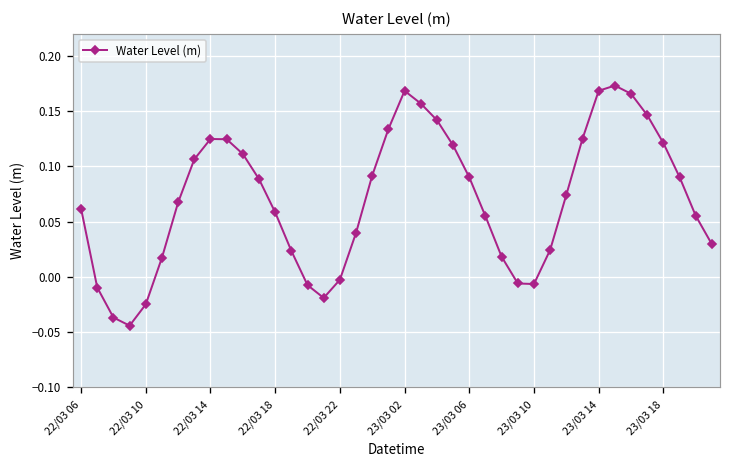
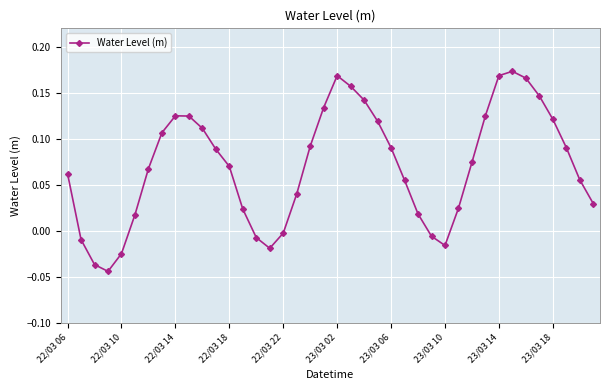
22/03 18: 0.06 -> 0.07
23/03 10: -0.01 -> -0.02
